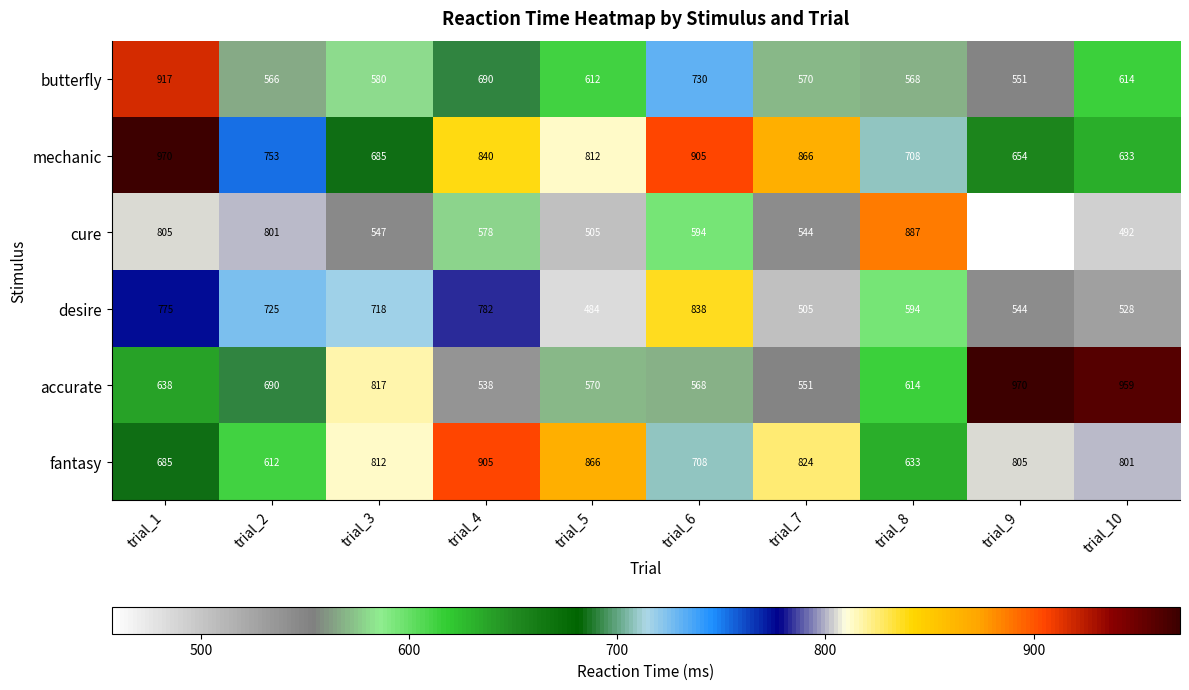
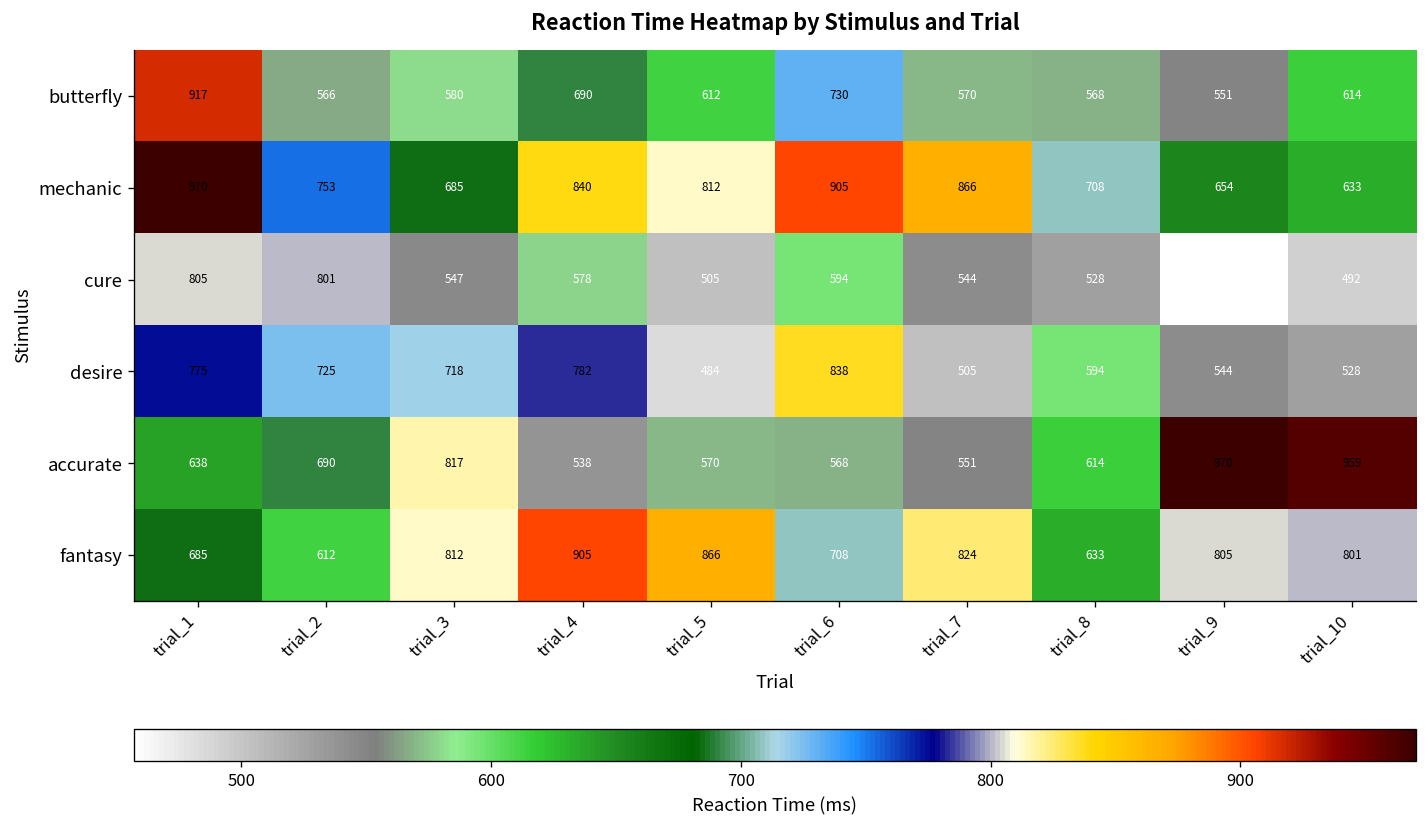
cure, trial_8: 887 -> 528
